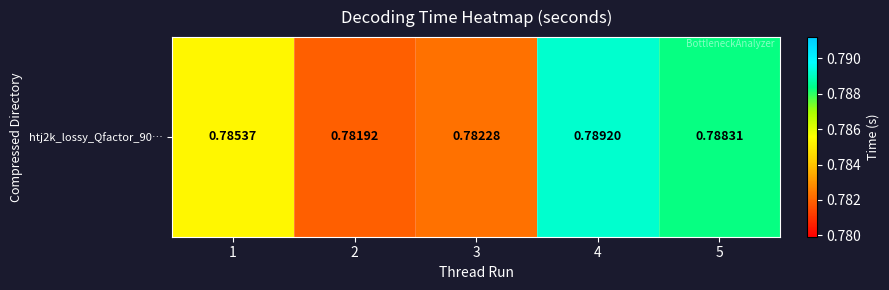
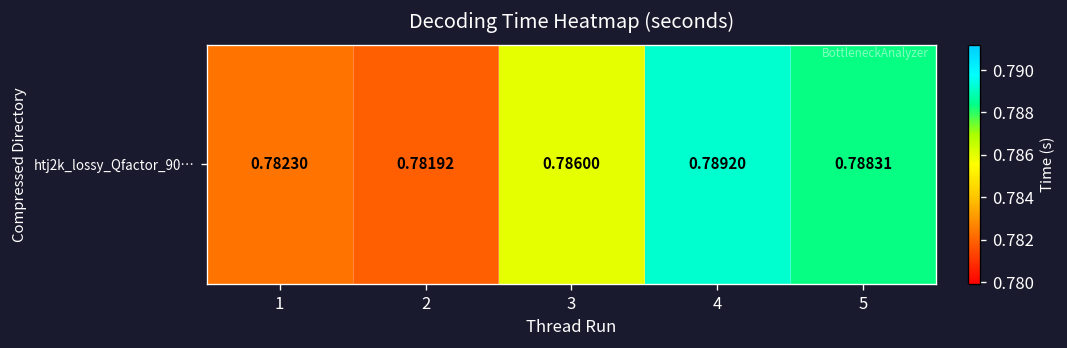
htj2k_lossy_Qfactor_90…, 1: 0.78537 -> 0.78230
htj2k_lossy_Qfactor_90…, 3: 0.78228 -> 0.78600
